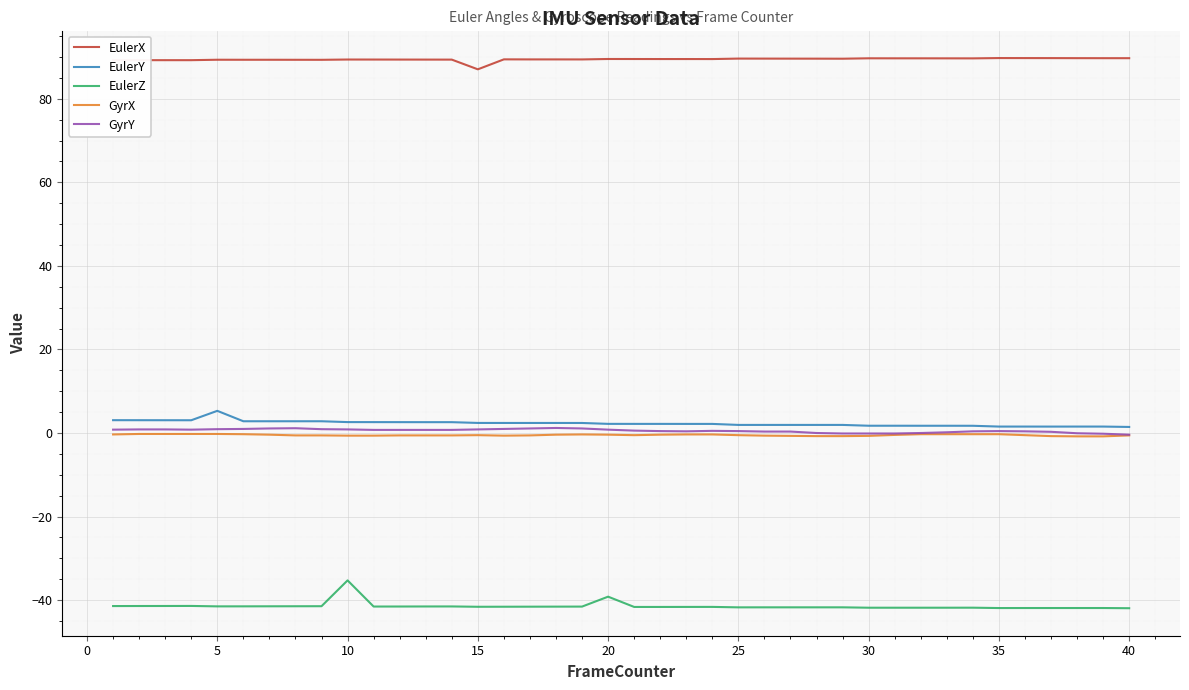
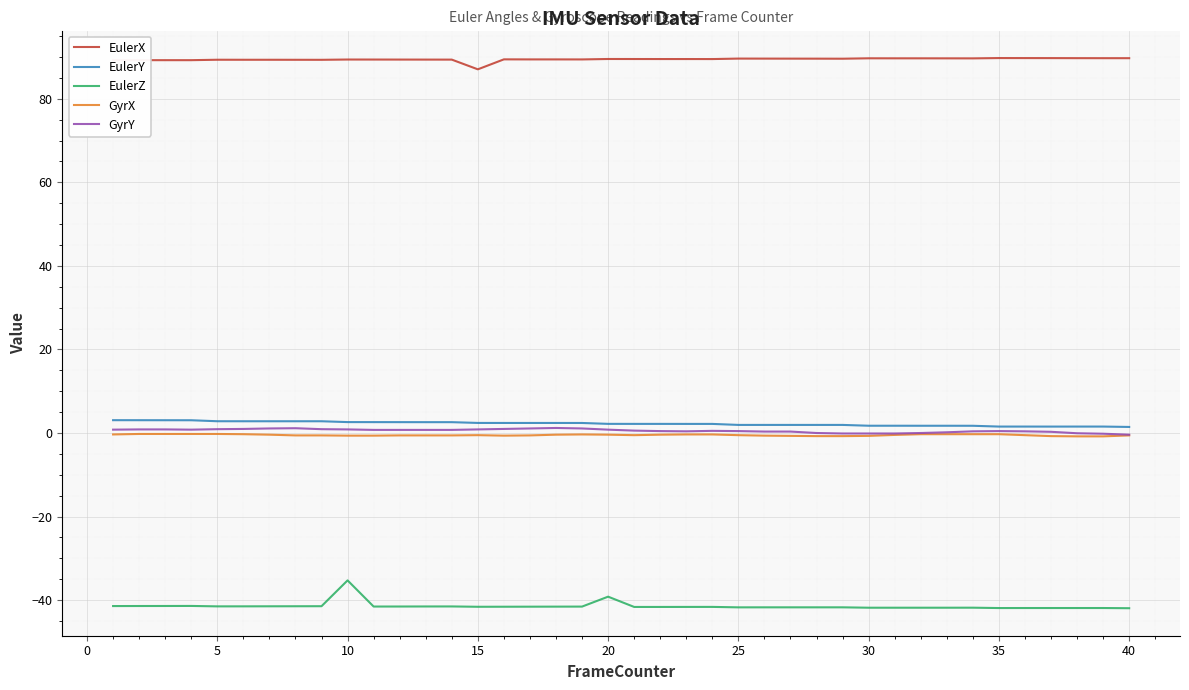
EulerY, 5: 5 -> 3
